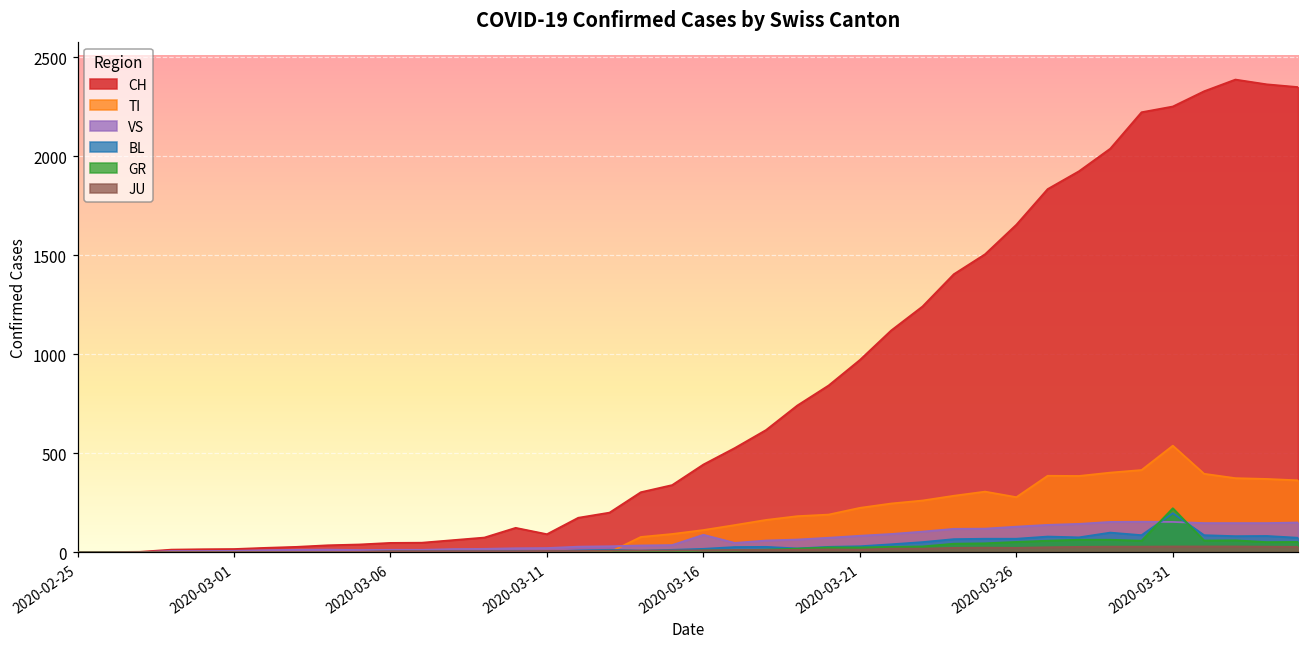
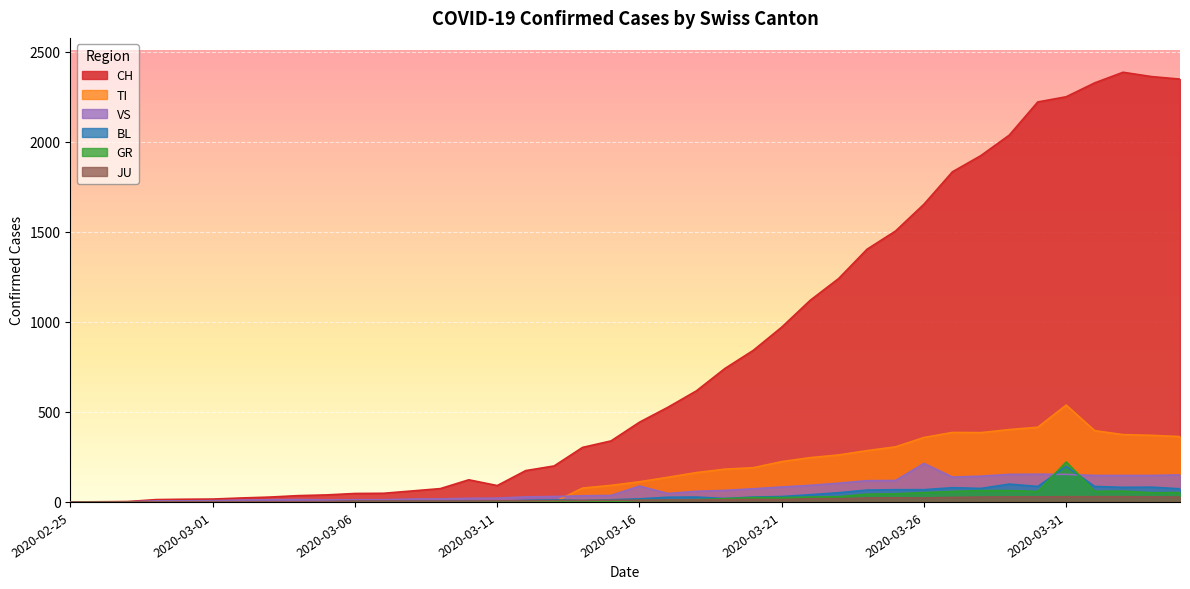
TI, 2020-03-26: 280 -> 360
VS, 2020-03-26: 130 -> 210
